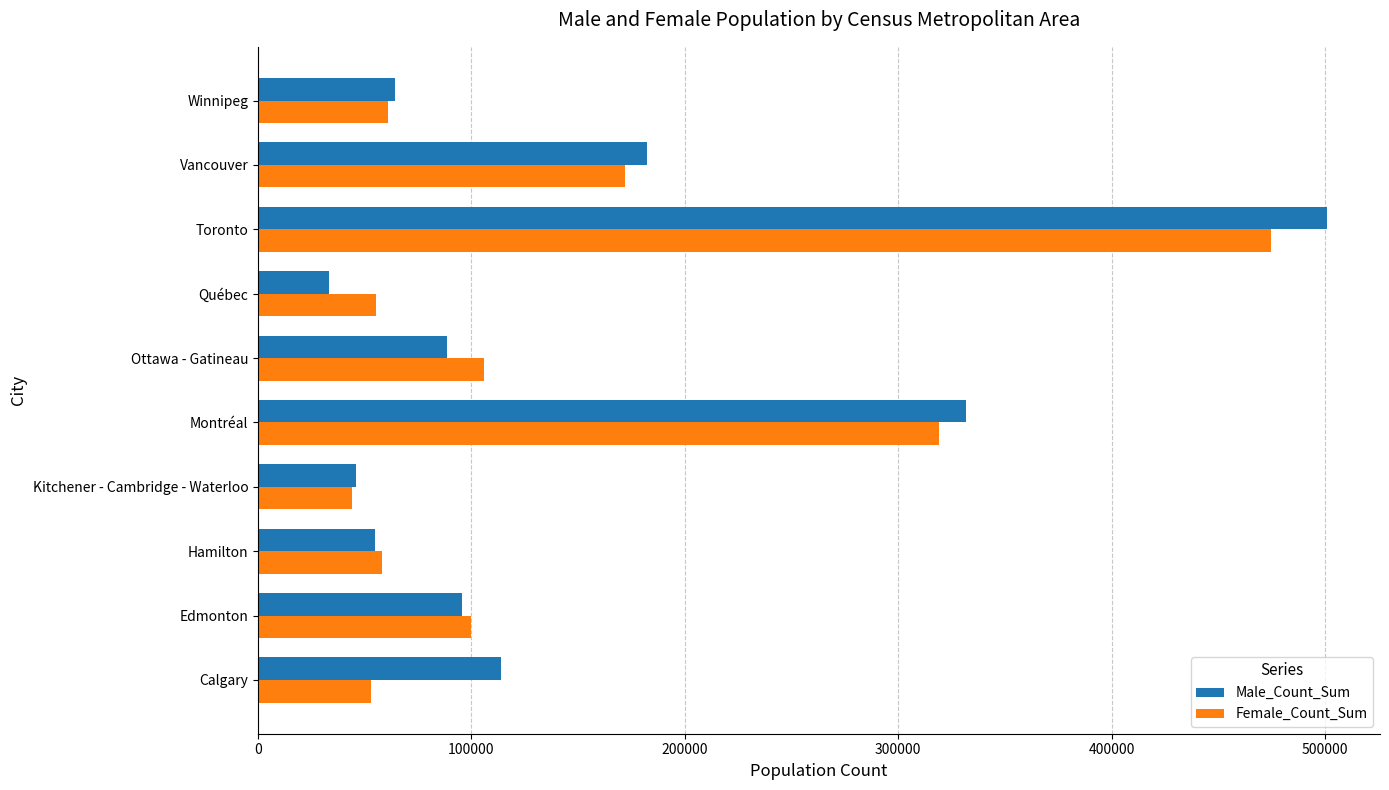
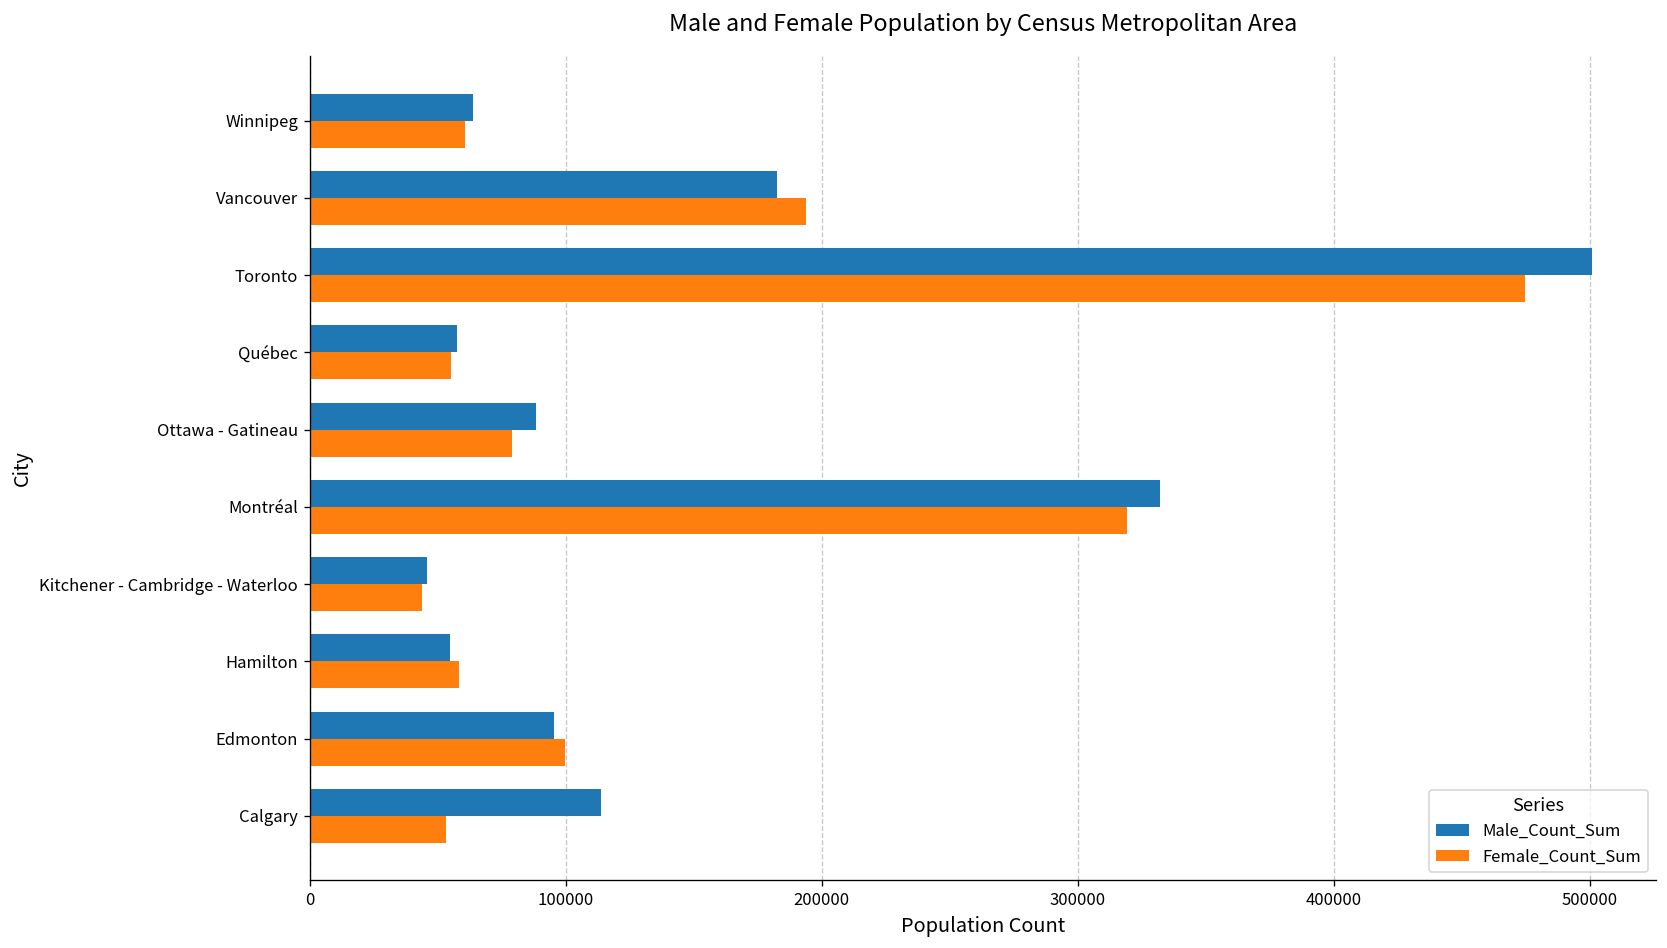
Female_Count_Sum, Vancouver: 172000 -> 194000
Male_Count_Sum, Québec: 33000 -> 57000
Female_Count_Sum, Ottawa - Gatineau: 106000 -> 79000
